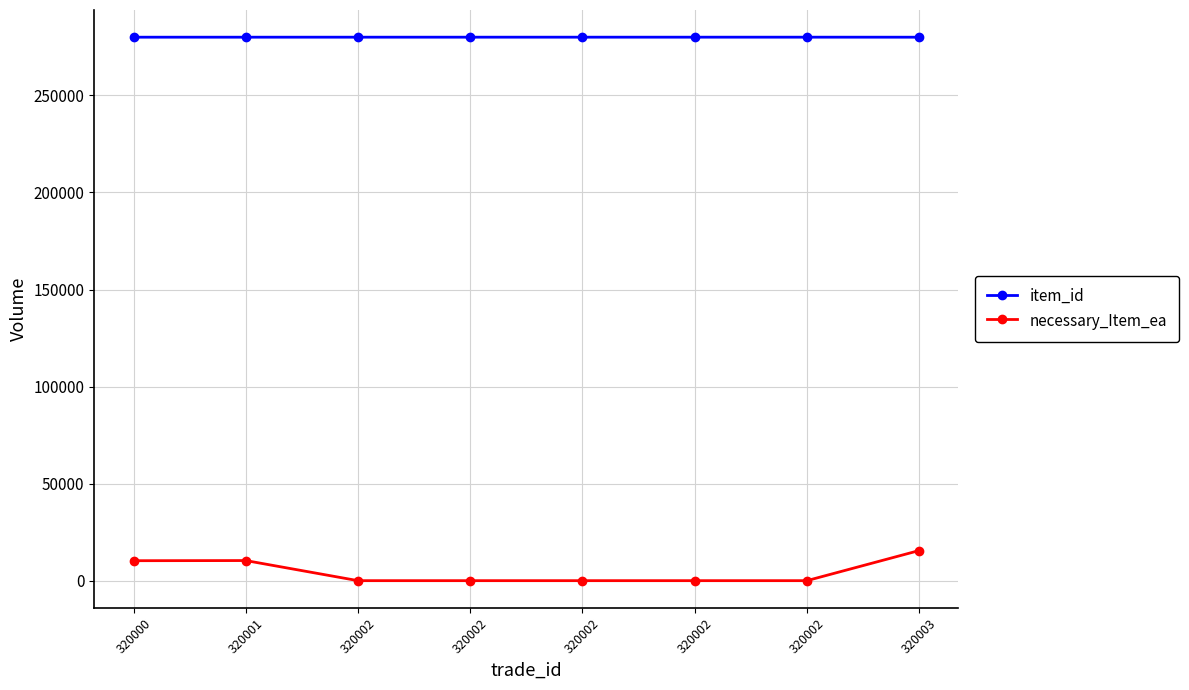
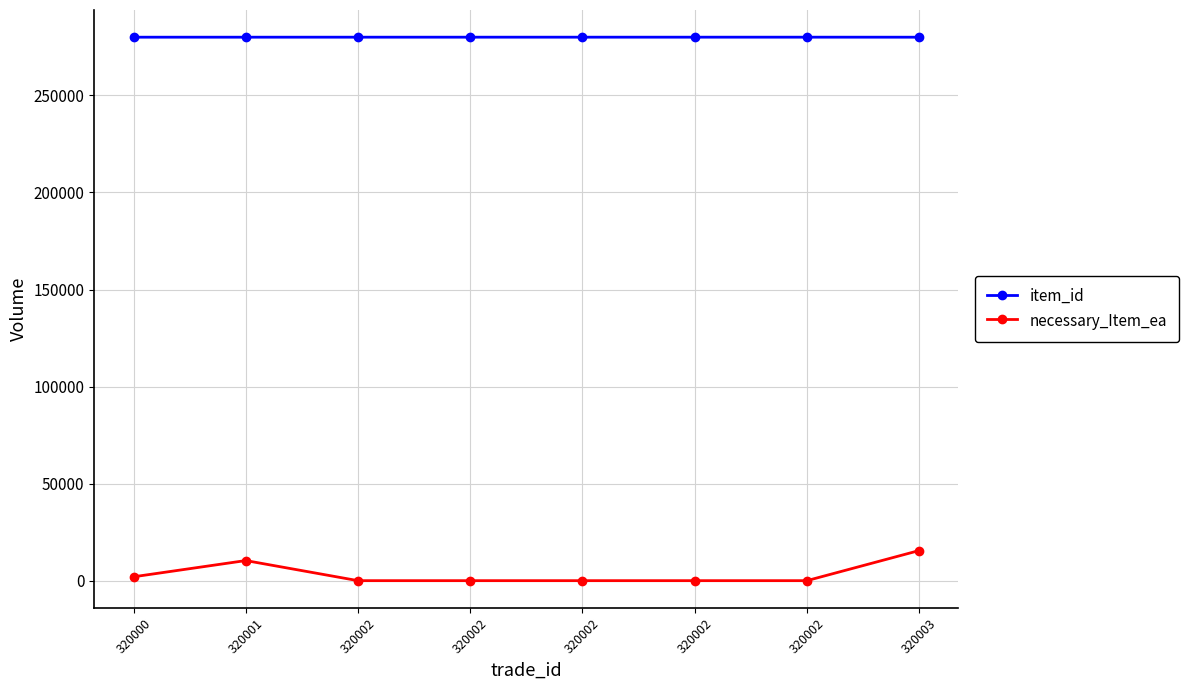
necessary_Item_ea, 320000: 10000 -> 2000
